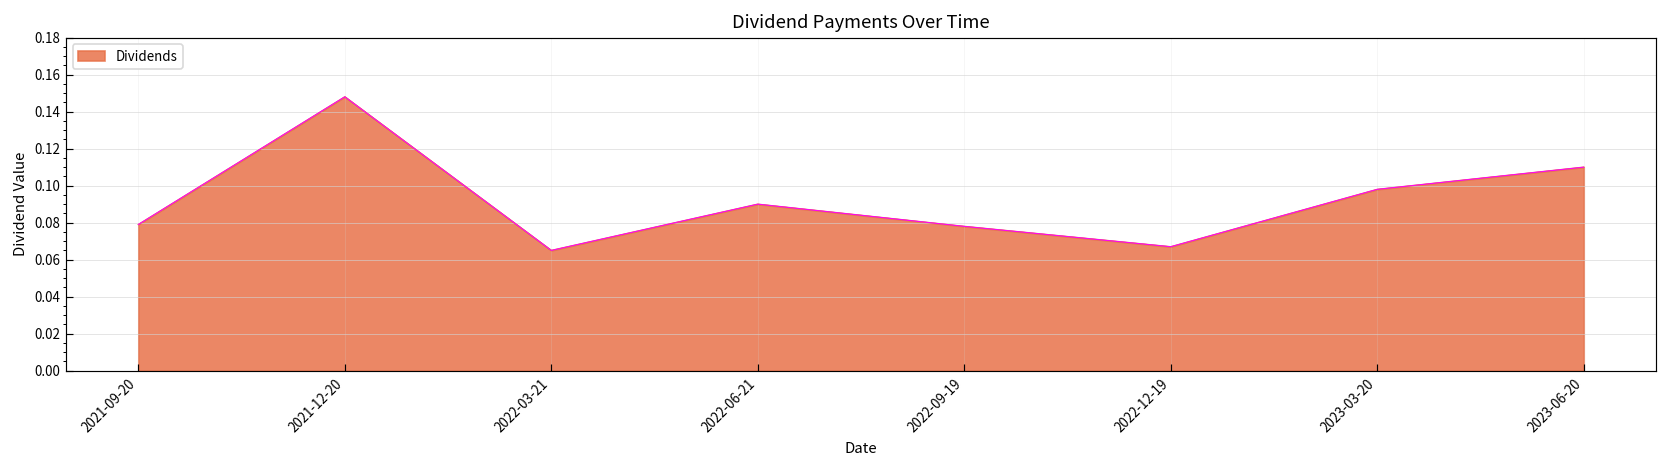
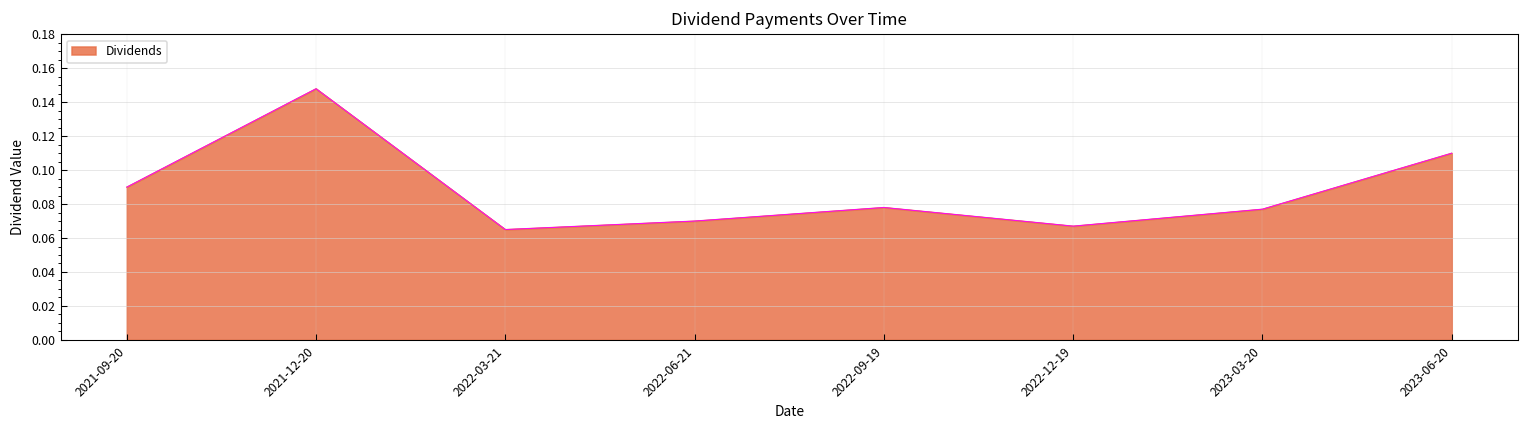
2021-09-20: 0.079 -> 0.090
2022-06-21: 0.09 -> 0.07
2023-03-20: 0.098 -> 0.077
